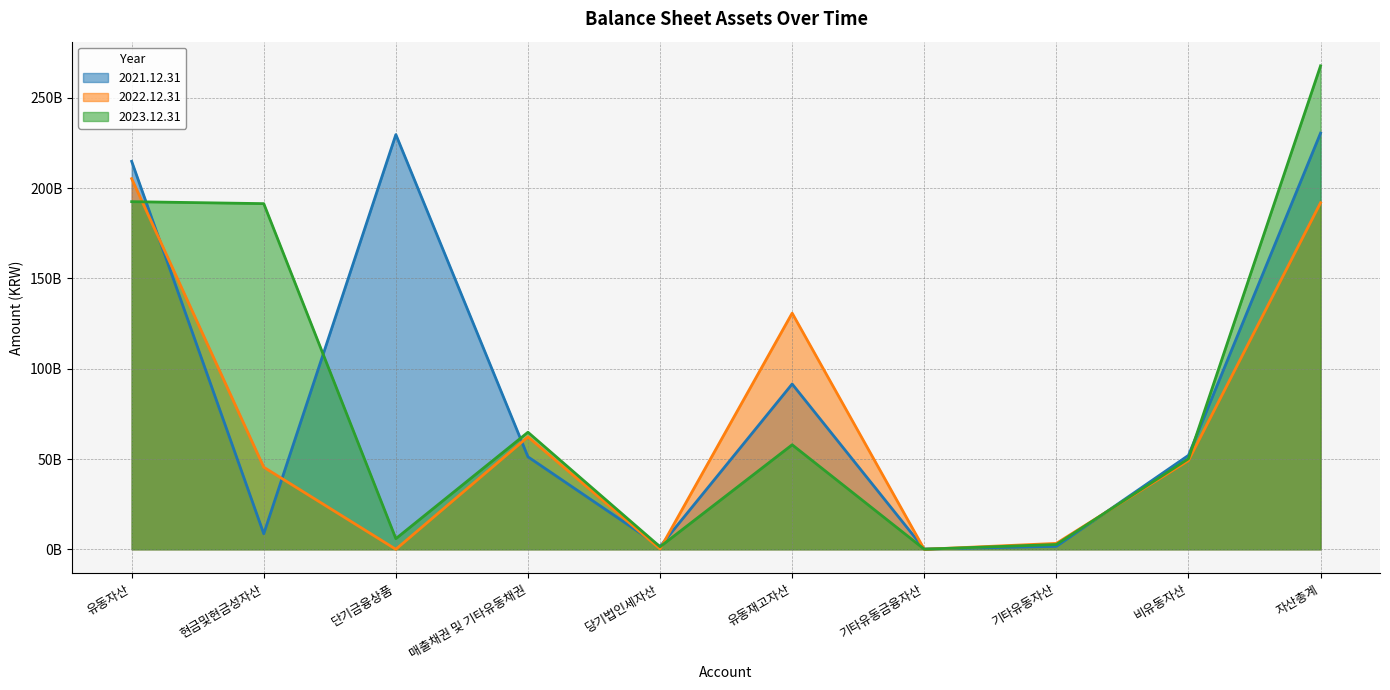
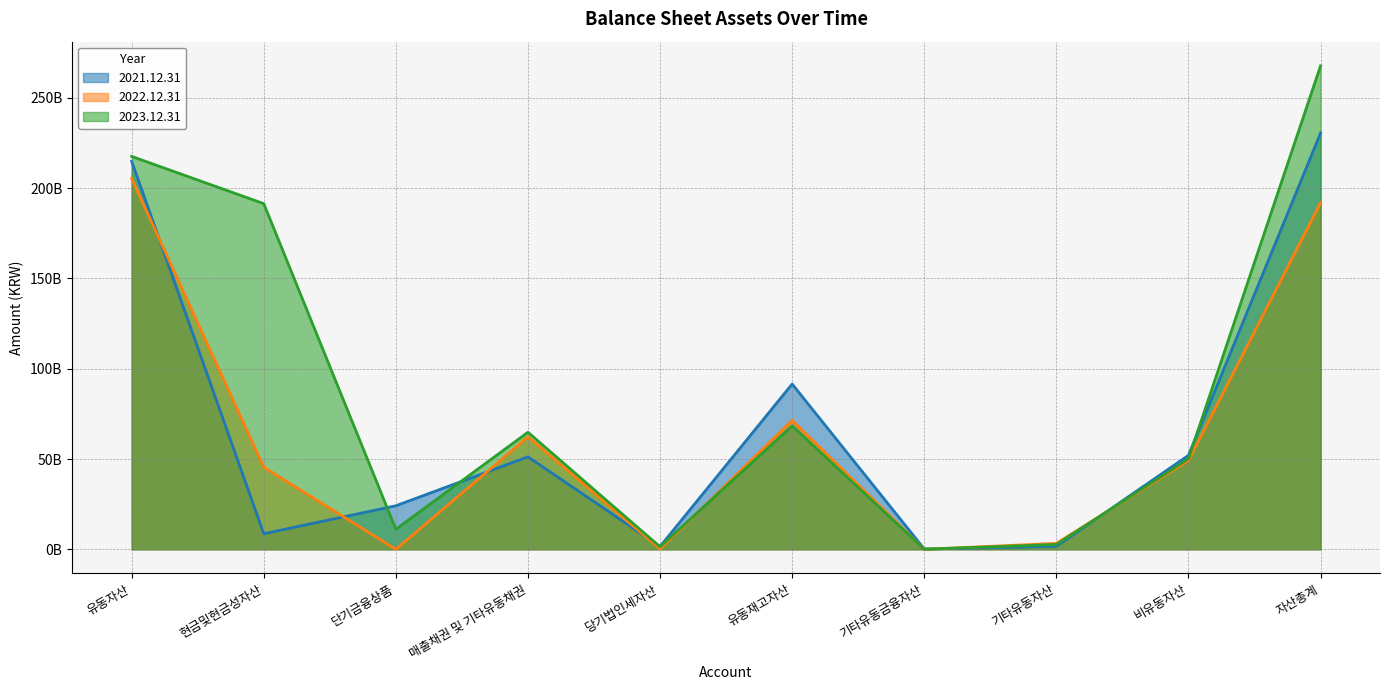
2023.12.31, 유동자산: 193000000000 -> 218000000000
2021.12.31, 단기금융상품: 230000000000 -> 24000000000
2023.12.31, 단기금융상품: 6000000000 -> 11000000000
2022.12.31, 유동재고자산: 131000000000 -> 71000000000
2023.12.31, 유동재고자산: 58000000000 -> 68000000000
